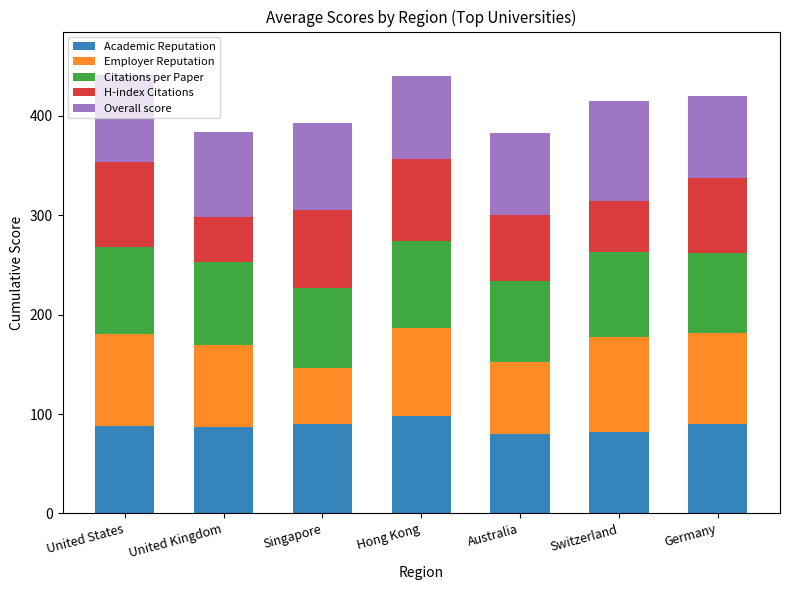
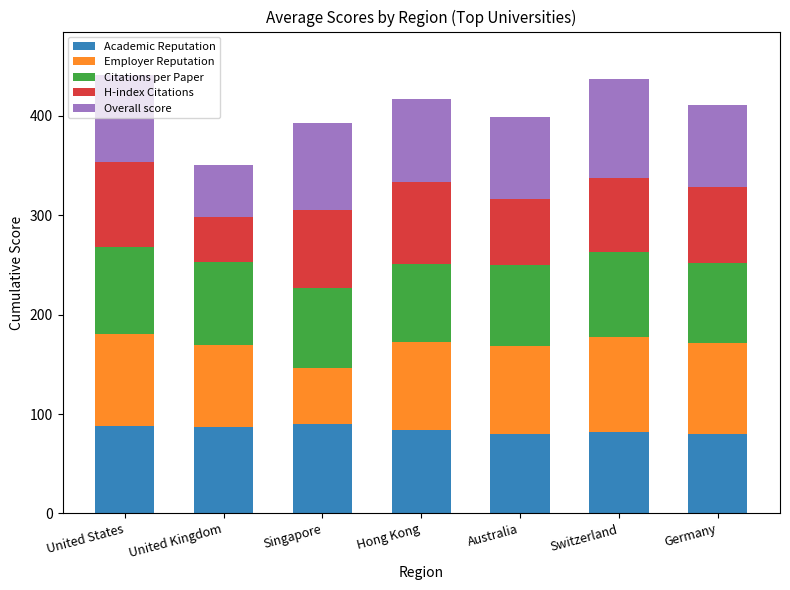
Overall score, United Kingdom: 90 -> 50
Academic Reputation, Hong Kong: 100 -> 80
Citations per Paper, Hong Kong: 90 -> 80
Employer Reputation, Australia: 70 -> 90
H-index Citations, Switzerland: 50 -> 70
Academic Reputation, Germany: 90 -> 80
